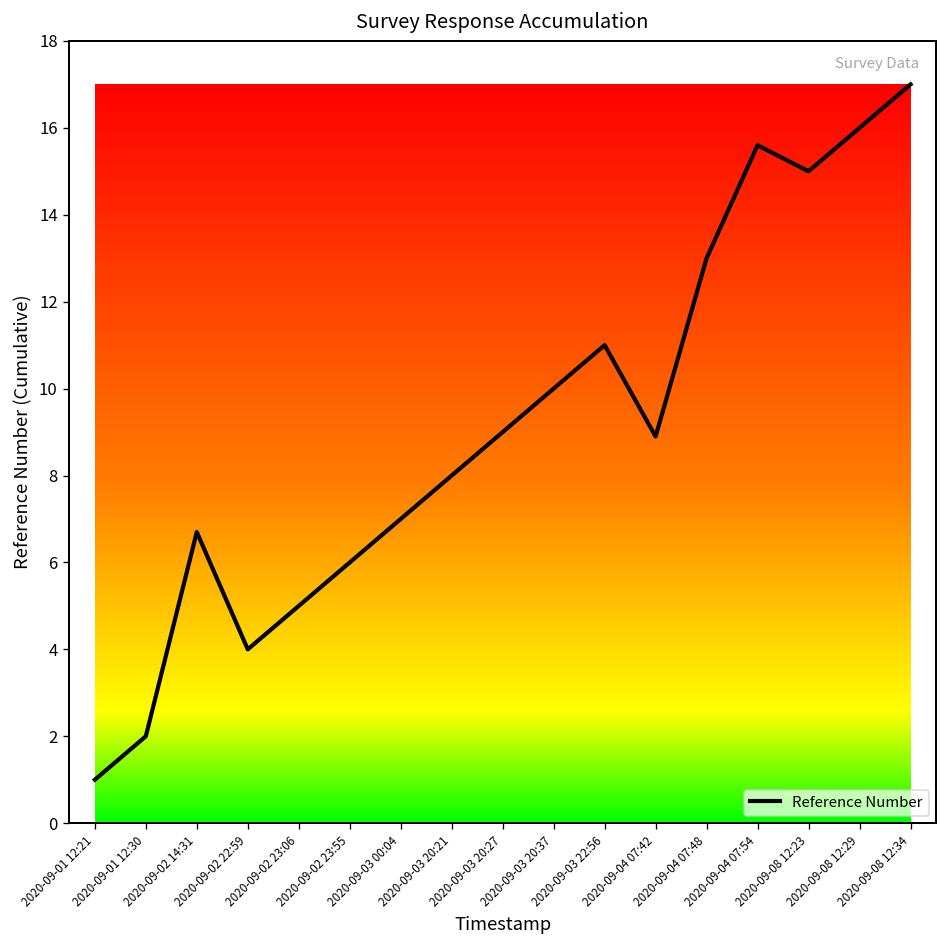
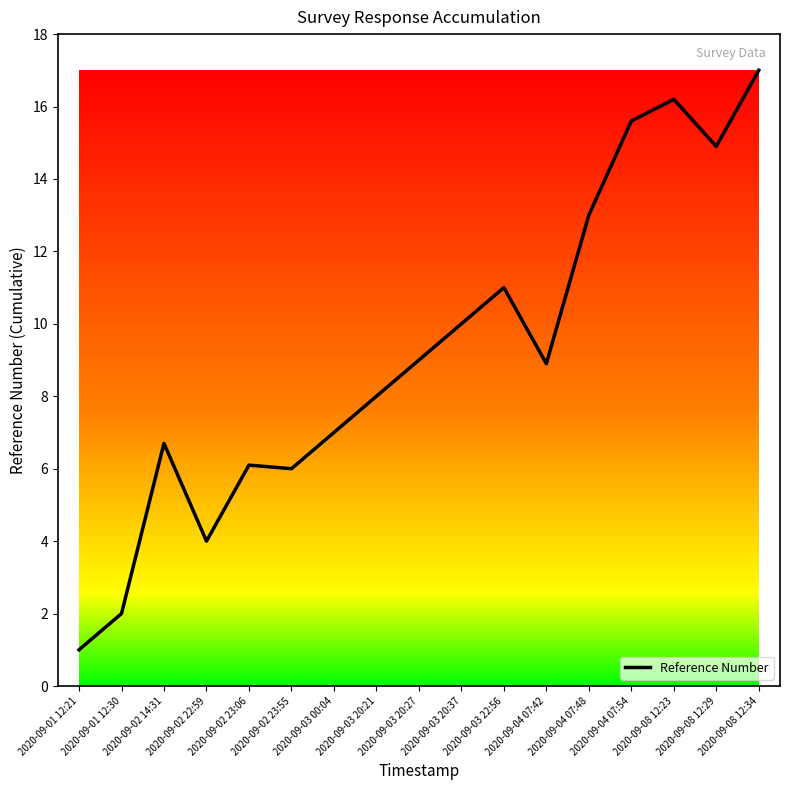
2020-09-02 23:06: 5.0 -> 6.1
2020-09-08 12:23: 15.0 -> 16.2
2020-09-08 12:29: 16.0 -> 14.9
